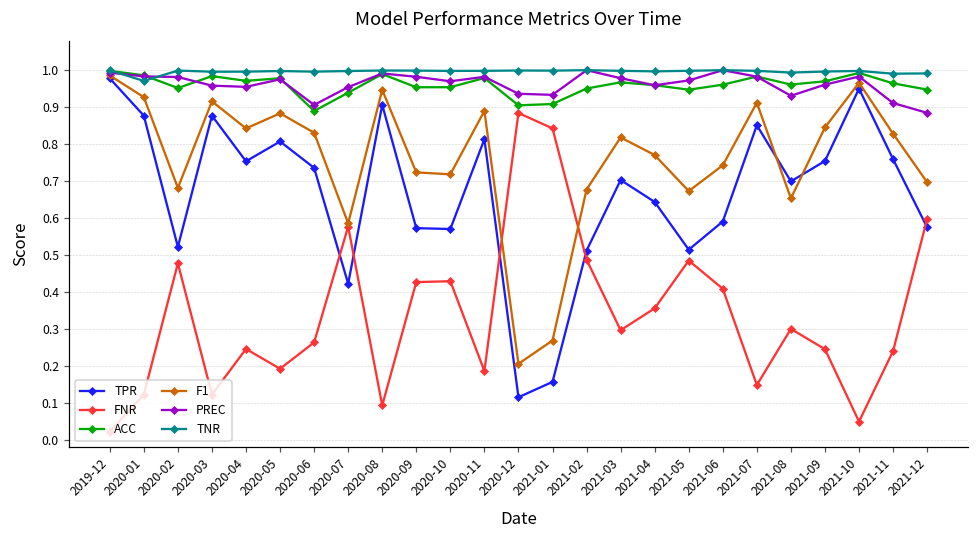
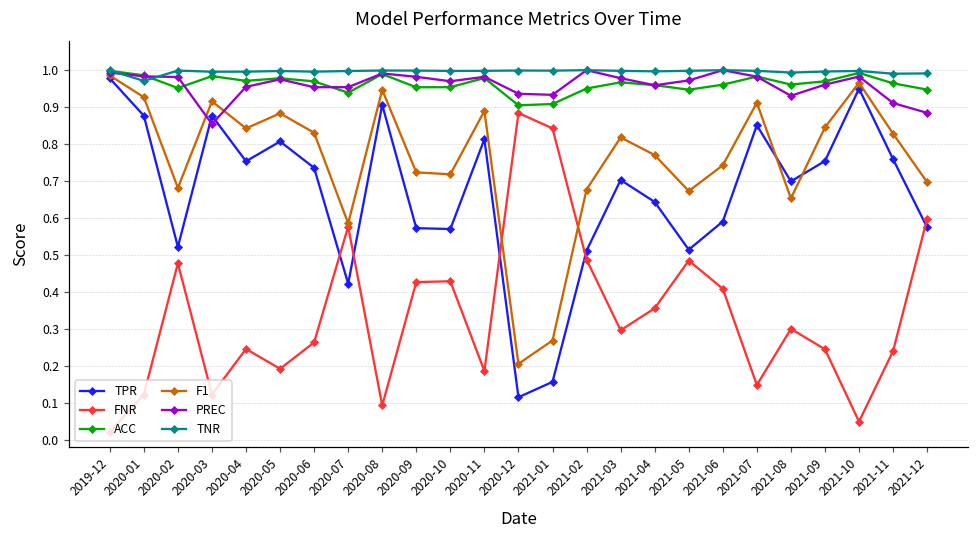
PREC, 2020-03: 0.96 -> 0.85
ACC, 2020-06: 0.89 -> 0.97
PREC, 2020-06: 0.91 -> 0.95
